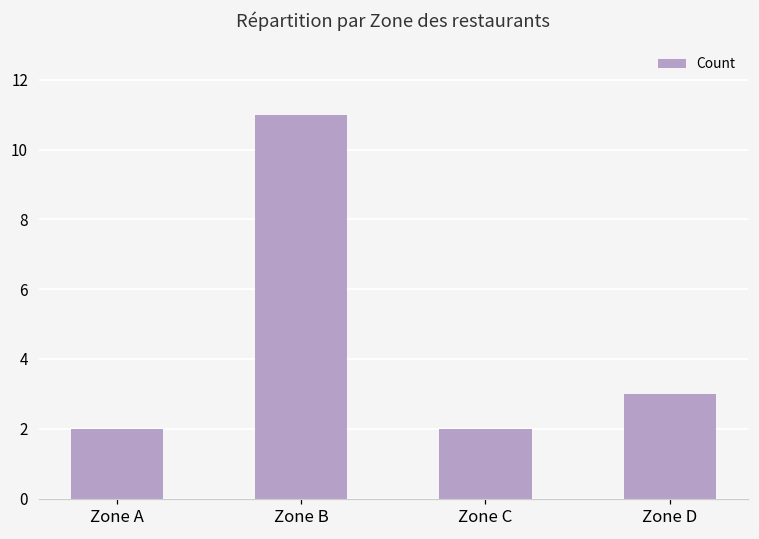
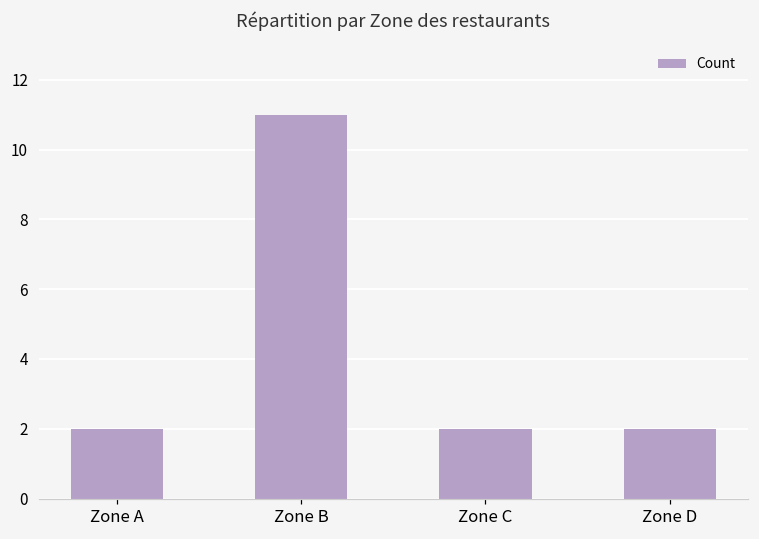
Zone D: 3 -> 2
